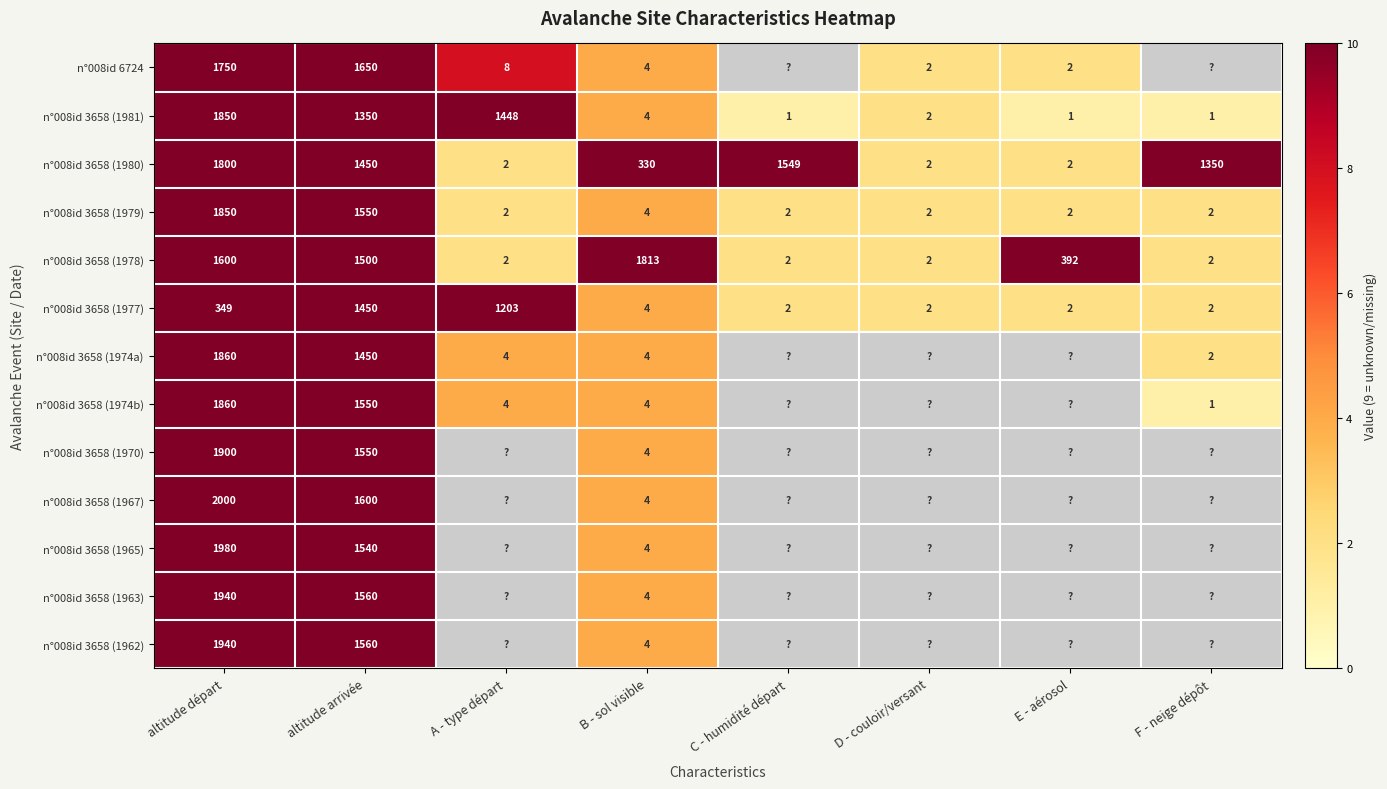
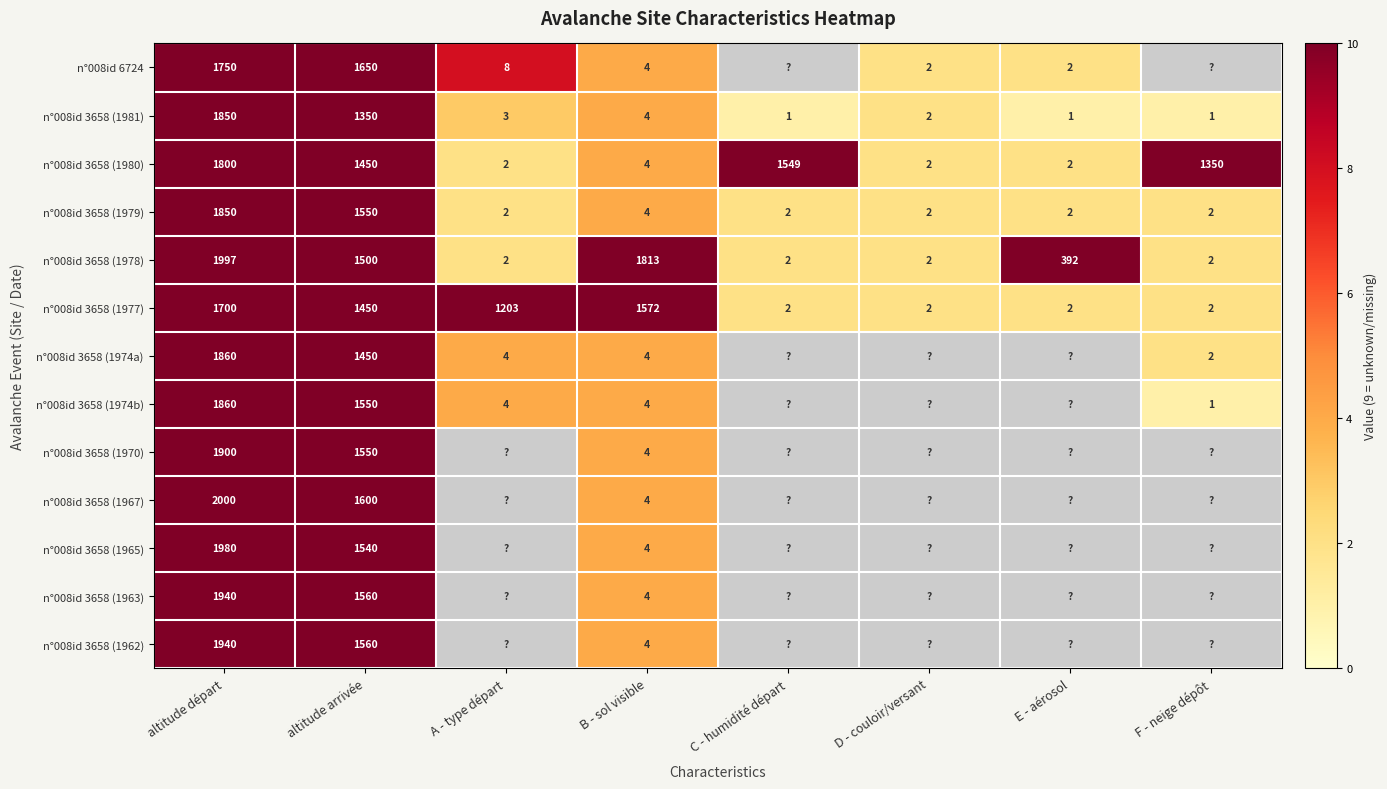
n°008id 3658 (1981), A - type départ: 1448 -> 3
n°008id 3658 (1980), B - sol visible: 330 -> 4
n°008id 3658 (1978), altitude départ: 1600 -> 1997
n°008id 3658 (1977), altitude départ: 349 -> 1700
n°008id 3658 (1977), B - sol visible: 4 -> 1572
